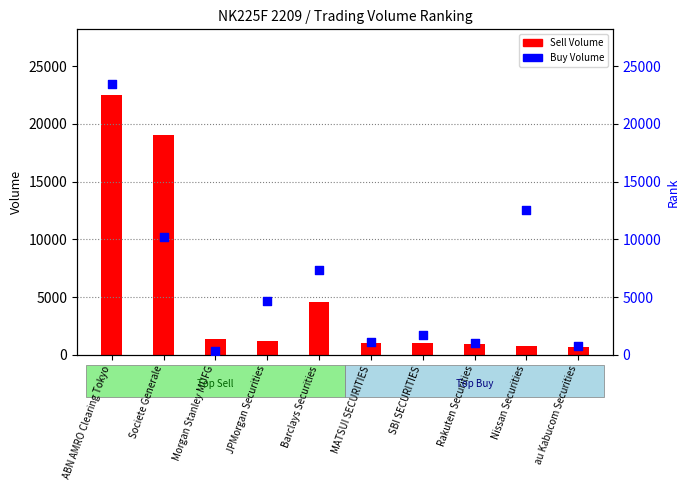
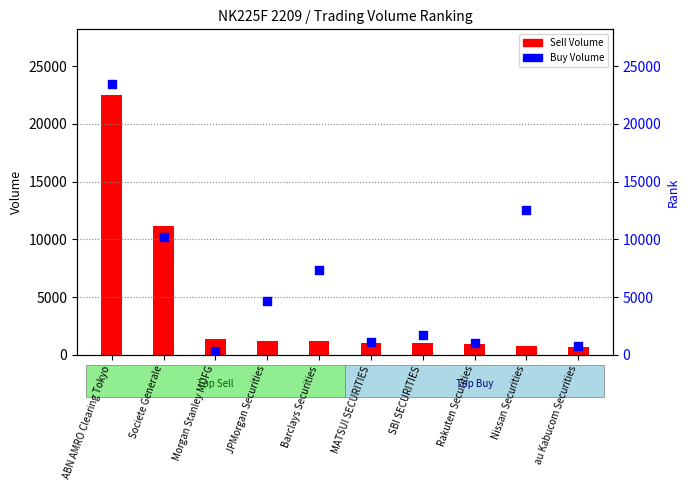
Sell Volume, Societe Generale: 19000 -> 11200
Sell Volume, Barclays Securities: 4600 -> 1200
